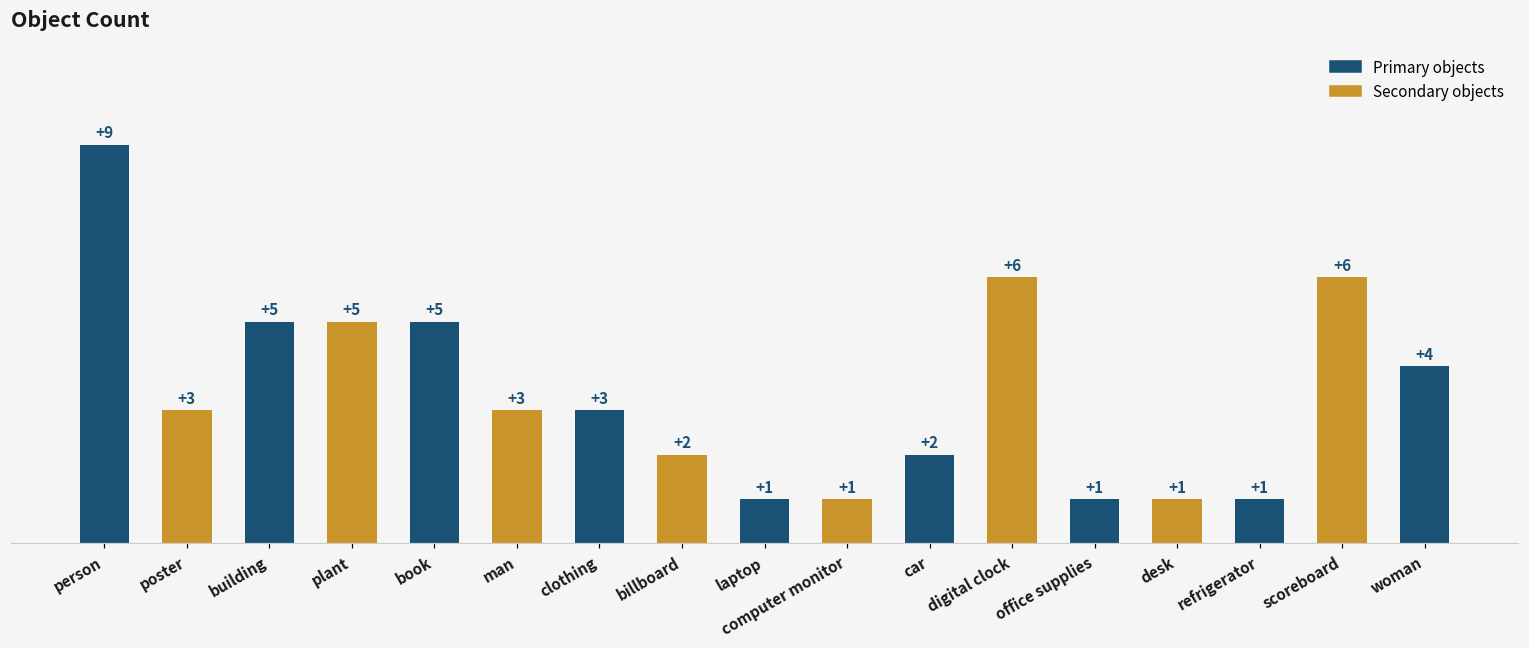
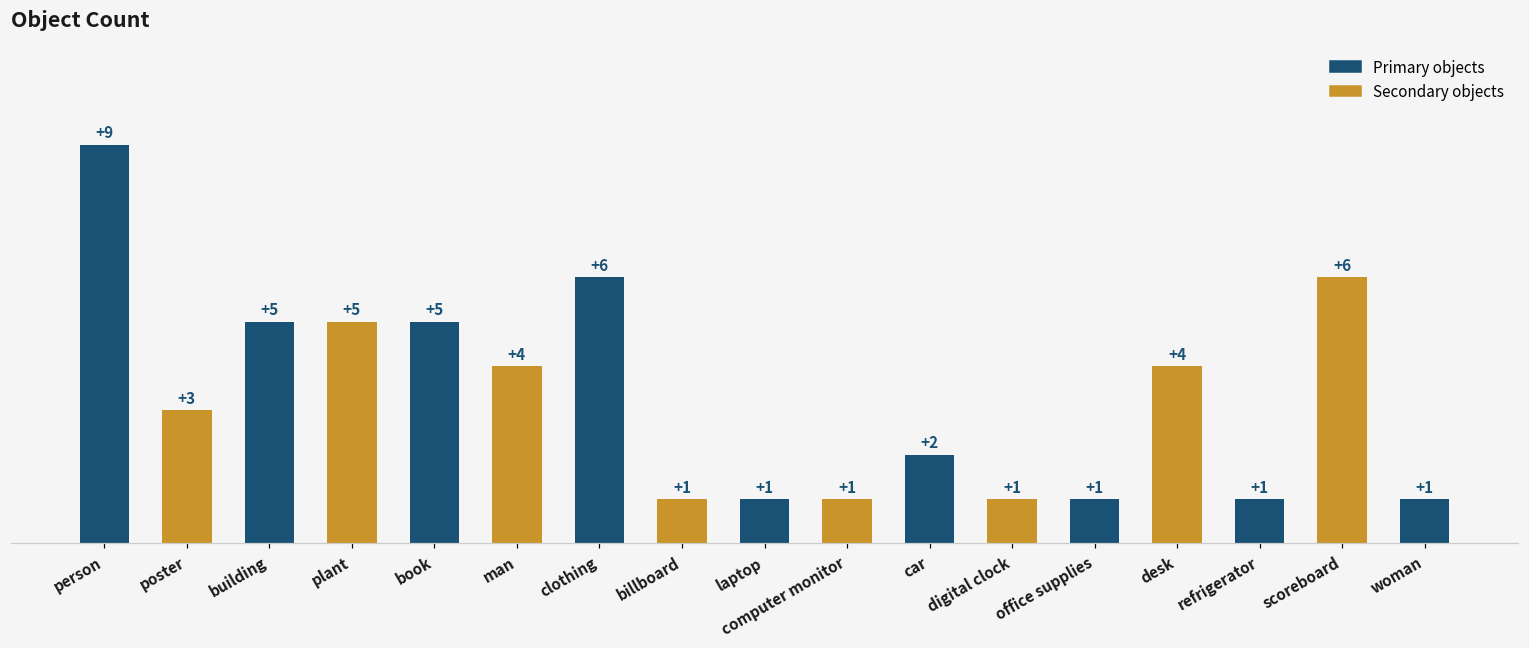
man: +3 -> +4
clothing: +3 -> +6
billboard: +2 -> +1
digital clock: +6 -> +1
desk: +1 -> +4
woman: +4 -> +1
